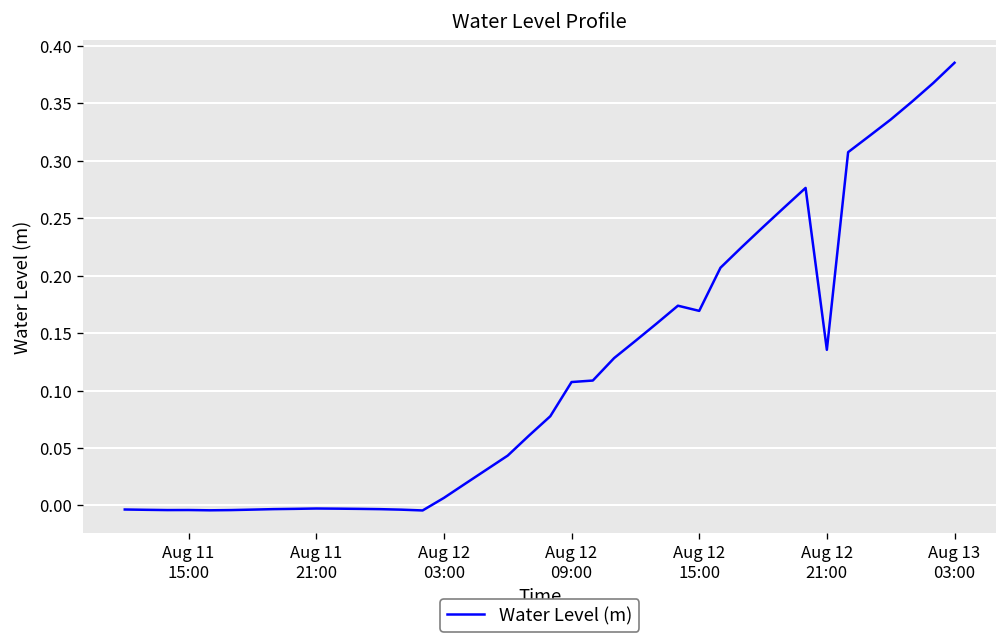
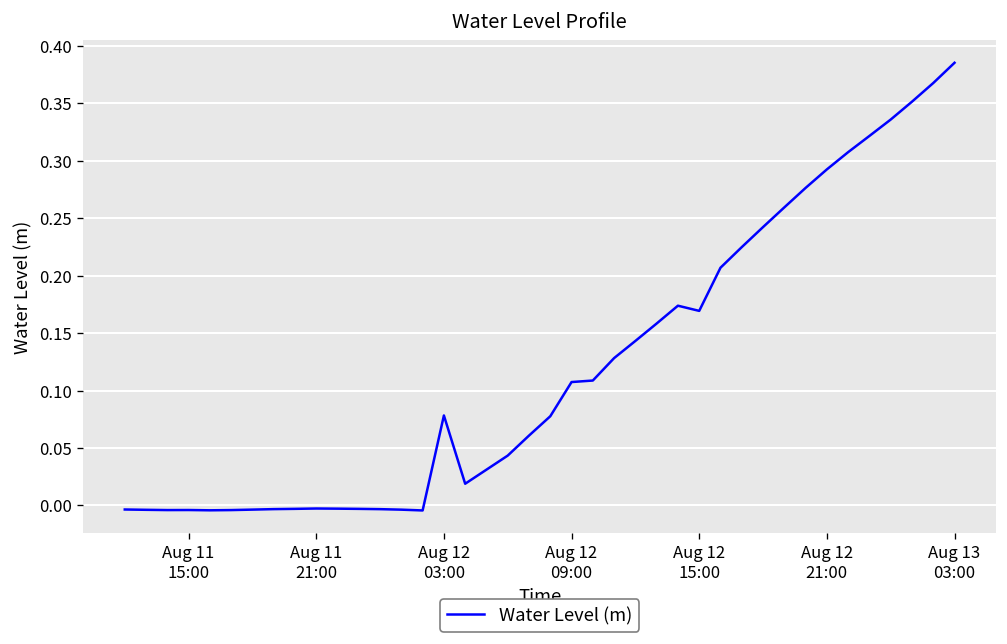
Aug 12 03:00: 0.01 -> 0.08
Aug 12 21:00: 0.14 -> 0.29
